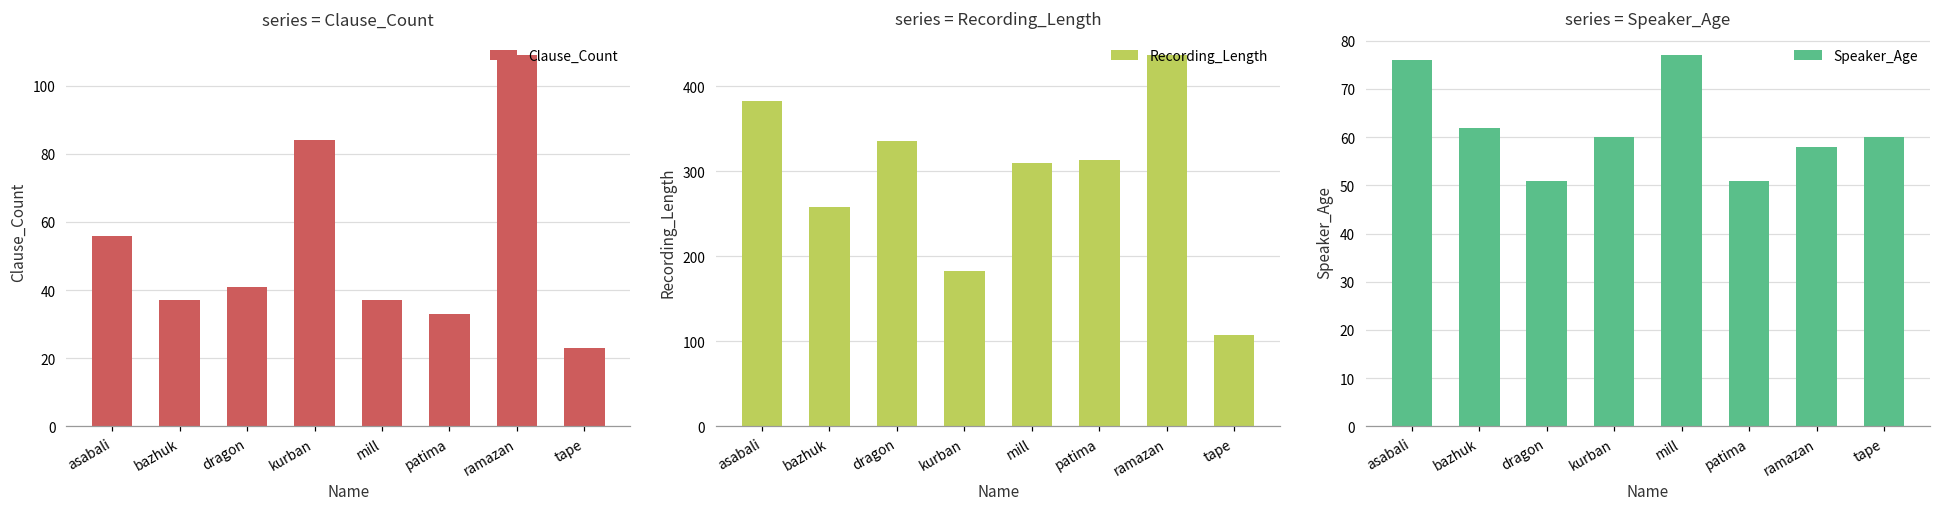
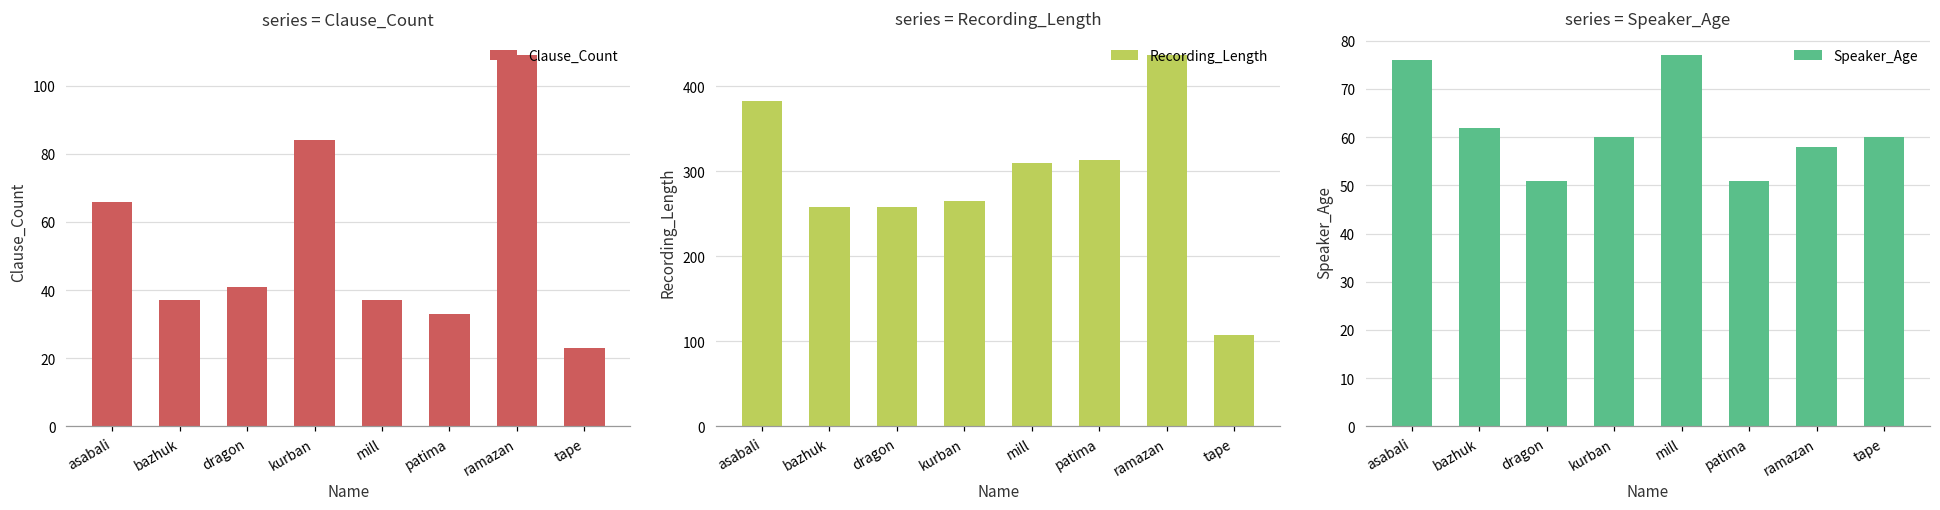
series = Clause_Count, asabali: 56 -> 66
series = Recording_Length, dragon: 340 -> 260
series = Recording_Length, kurban: 180 -> 270
